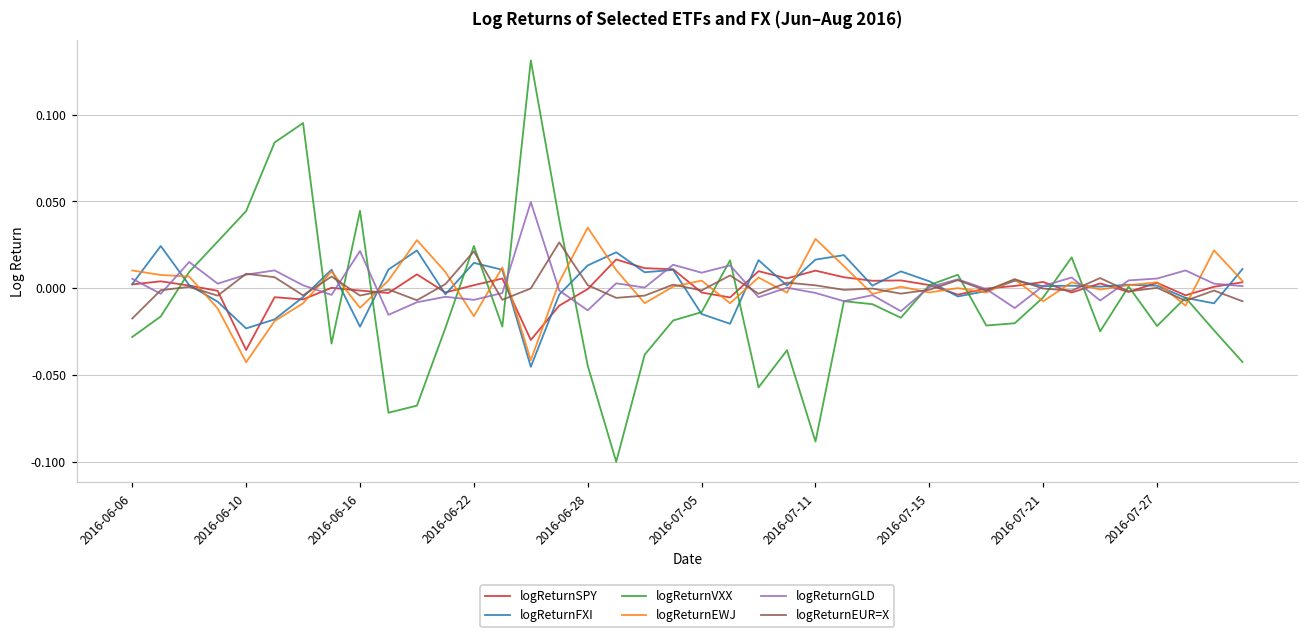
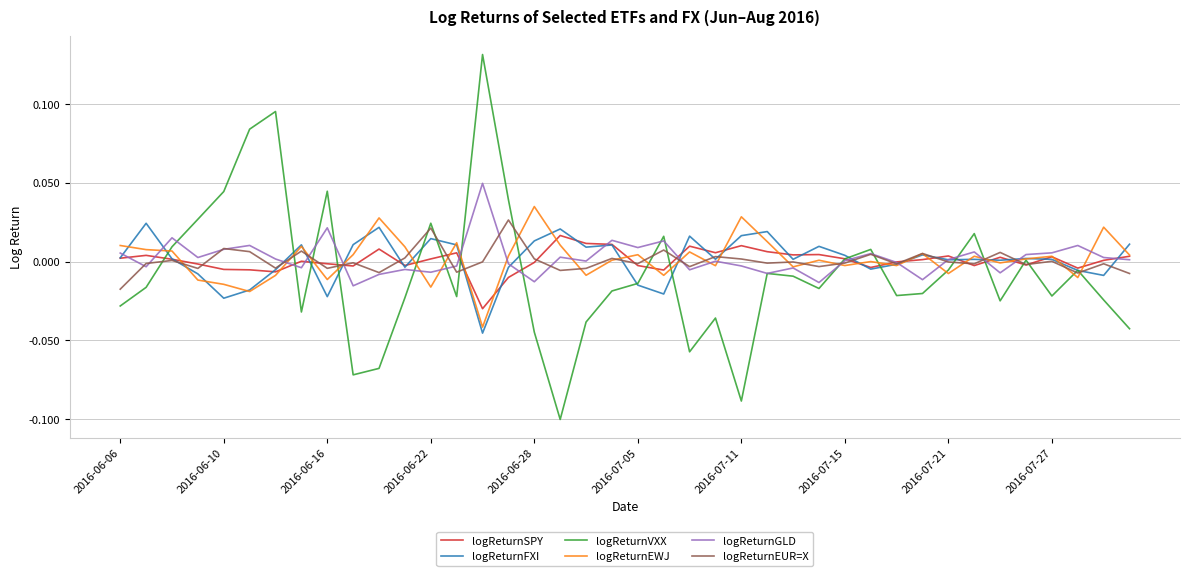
logReturnSPY, 2016-06-10: -0.036 -> -0.005
logReturnEWJ, 2016-06-10: -0.043 -> -0.014
